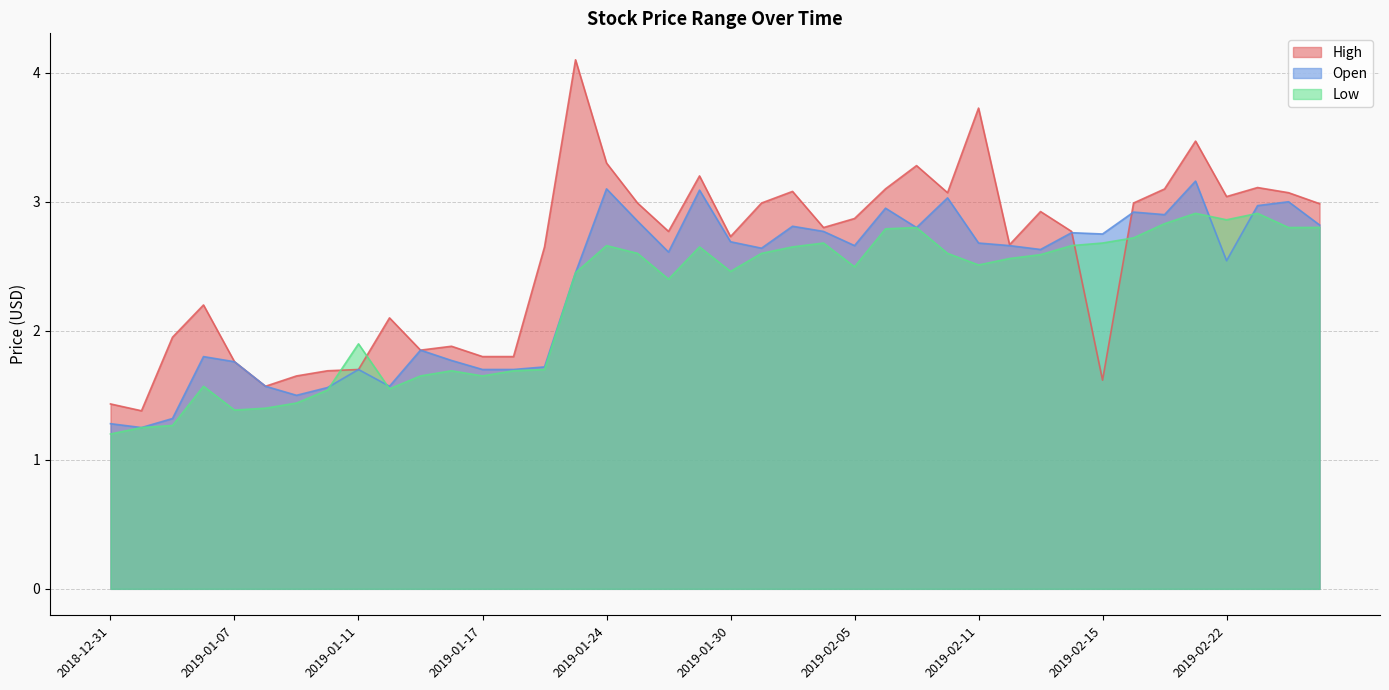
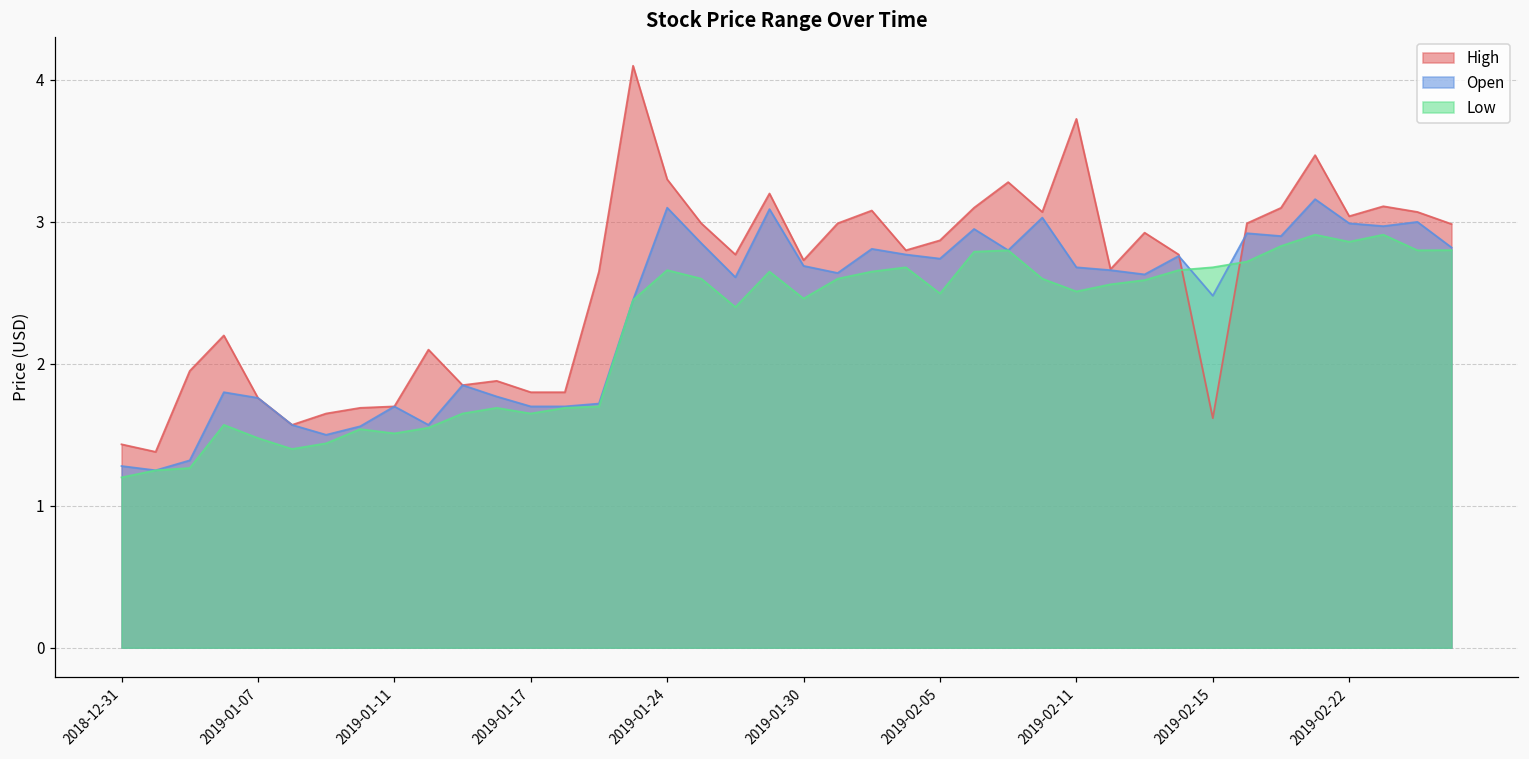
Low, 2019-01-07: 1.39 -> 1.48
Low, 2019-01-11: 1.90 -> 1.51
Open, 2019-02-05: 2.66 -> 2.74
Open, 2019-02-15: 2.75 -> 2.48
Open, 2019-02-22: 2.54 -> 2.99
